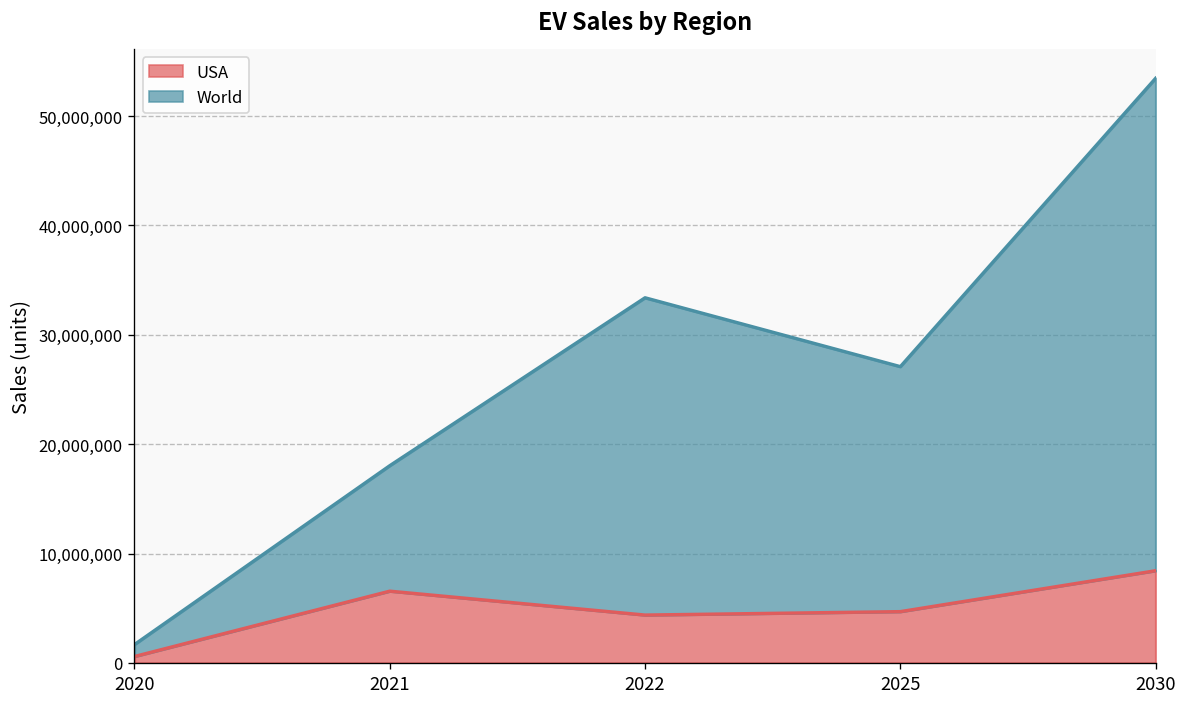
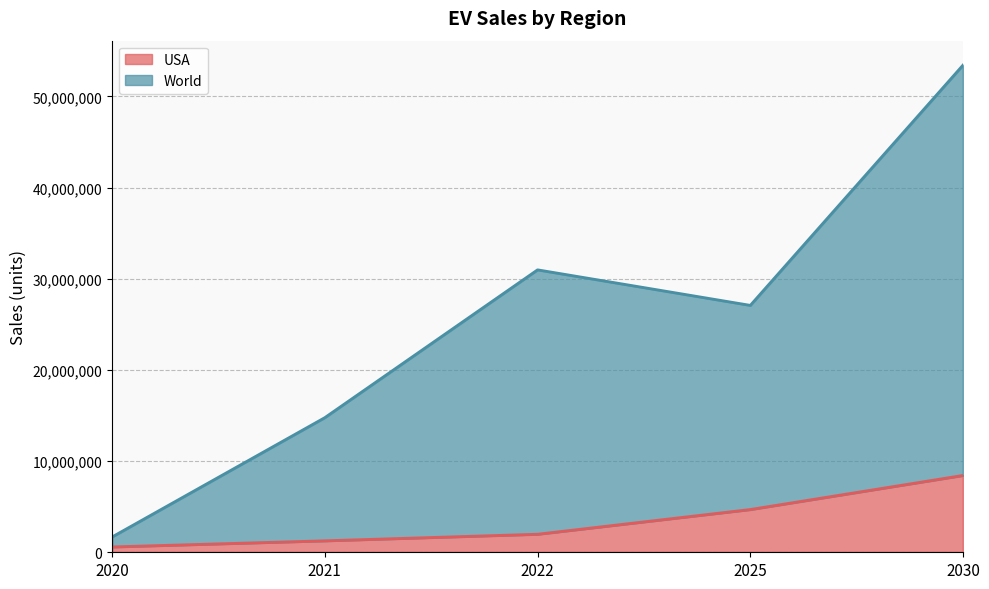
USA, 2021: 7,000,000 -> 1,000,000
World, 2021: 11,000,000 -> 14,000,000
USA, 2022: 4,000,000 -> 2,000,000
